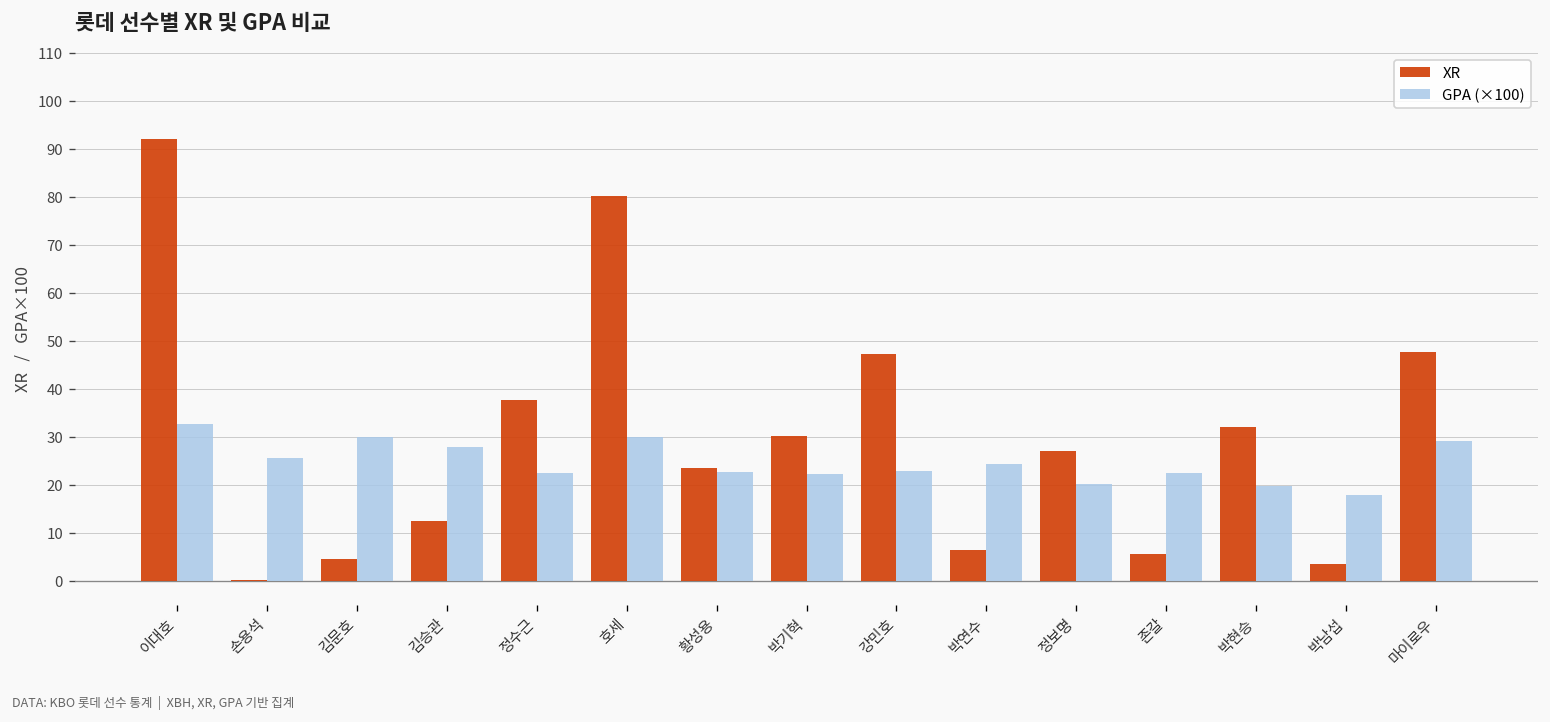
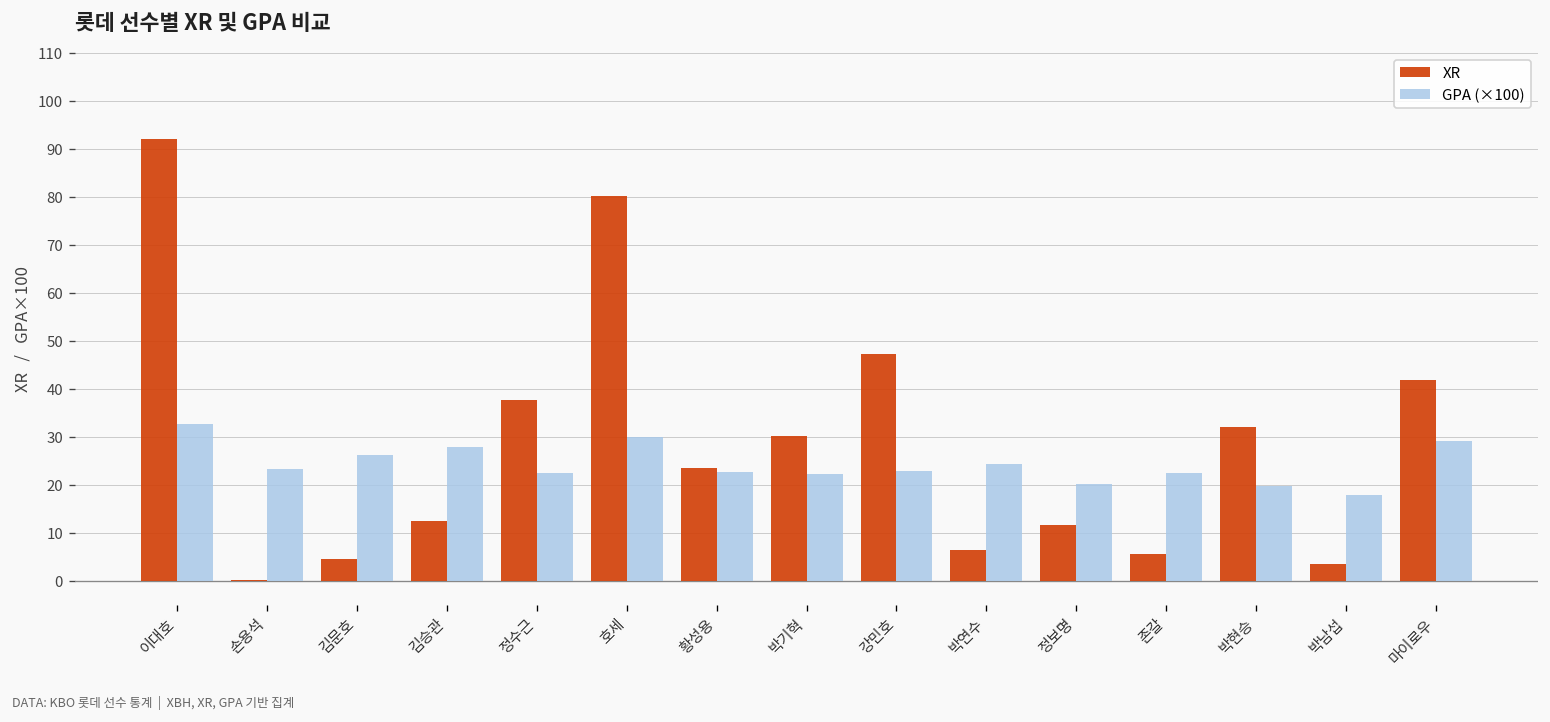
GPA (×100), 손용석: 26 -> 23
GPA (×100), 김문호: 30 -> 26
XR, 정보명: 27 -> 12
XR, 마이로우: 48 -> 42
